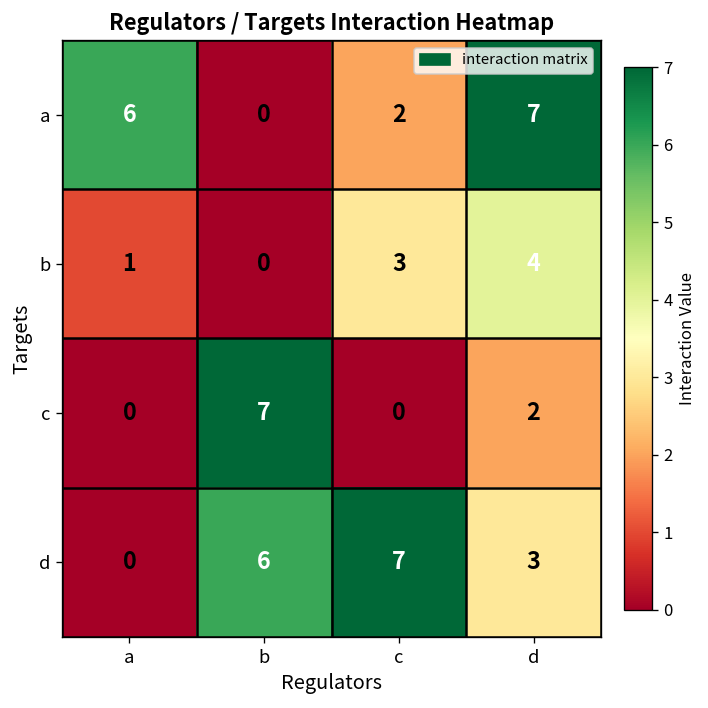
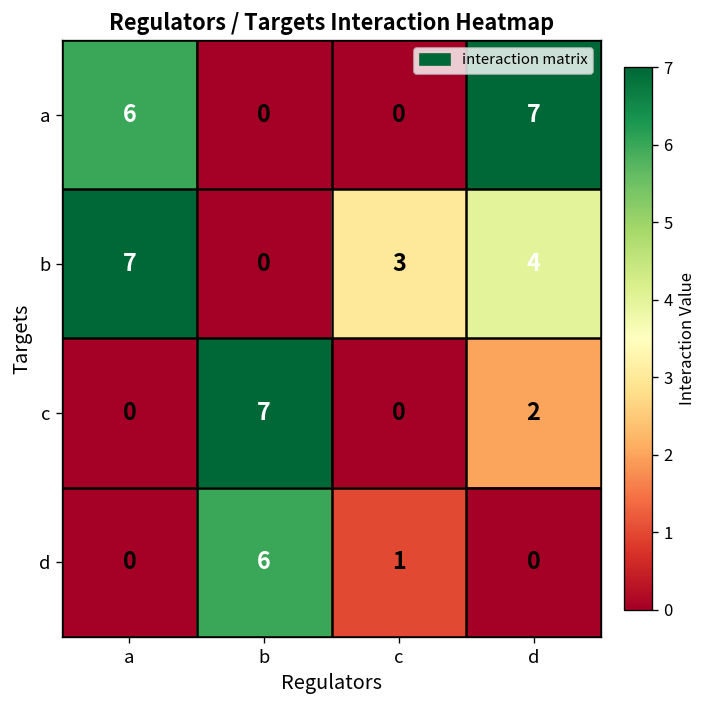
a, c: 2 -> 0
b, a: 1 -> 7
d, c: 7 -> 1
d, d: 3 -> 0
